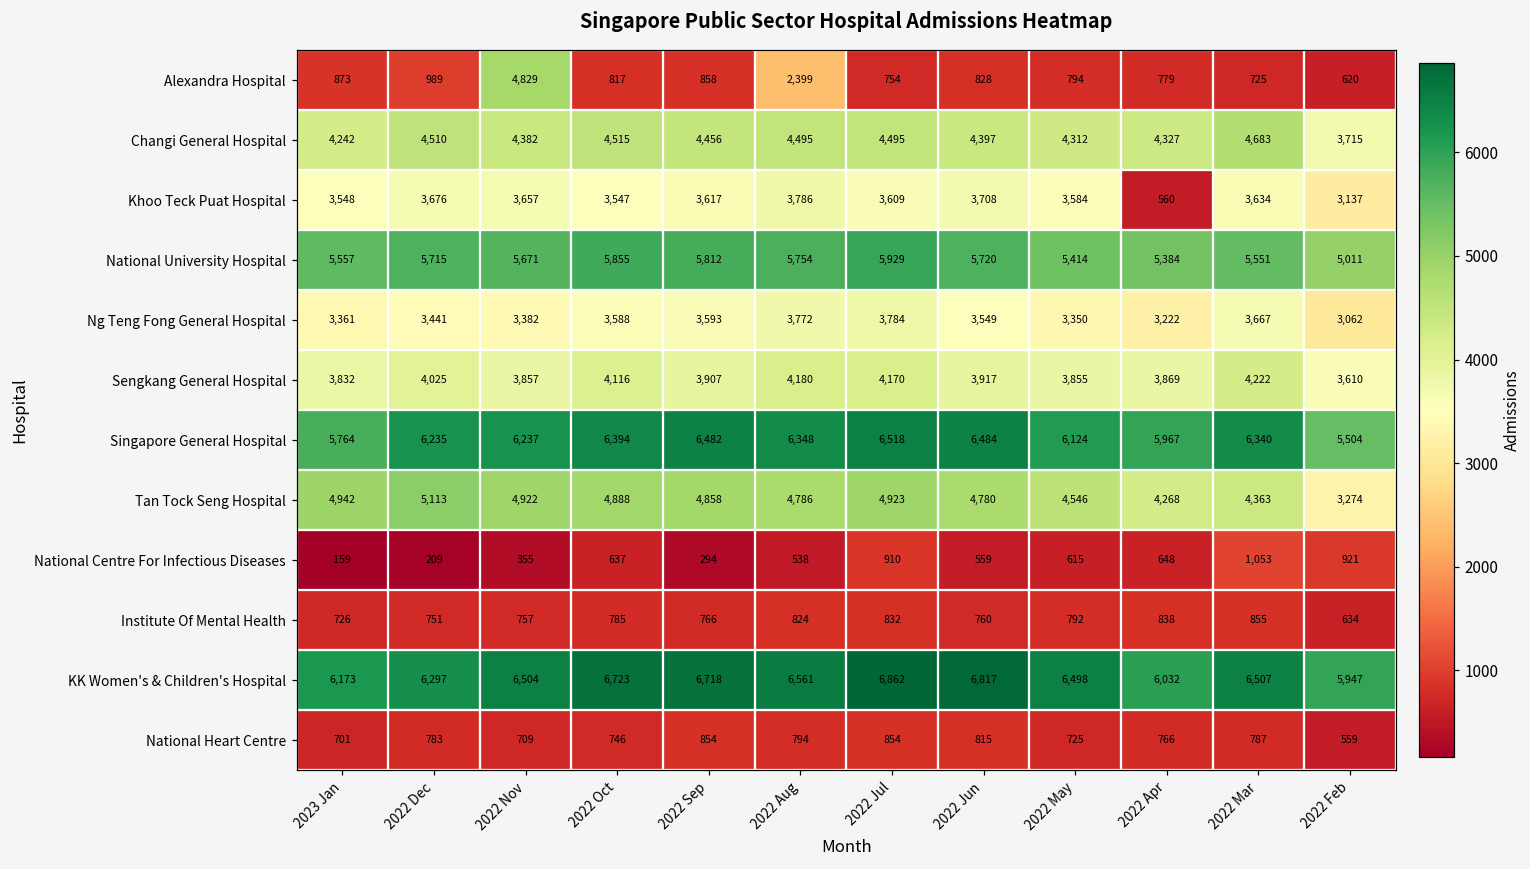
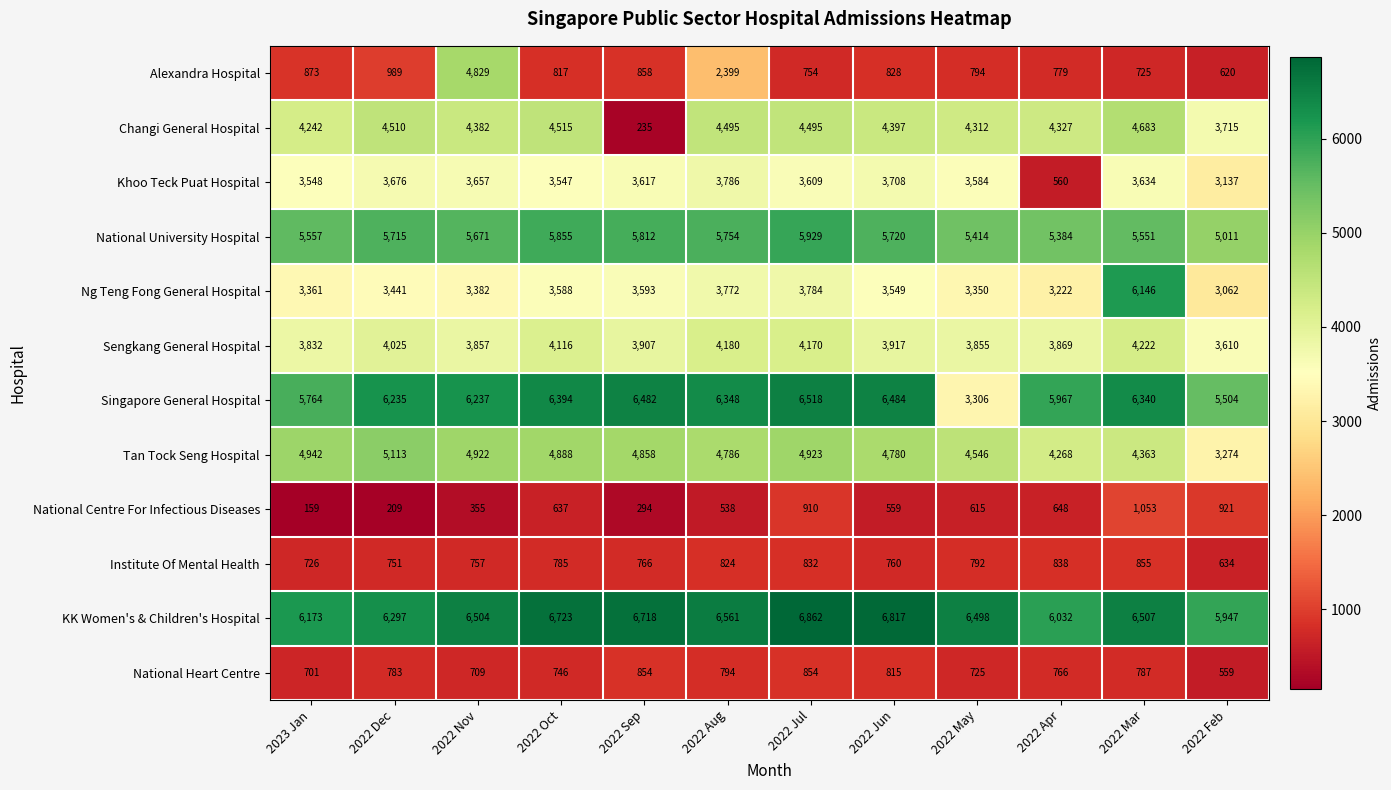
Changi General Hospital, 2022 Sep: 4,456 -> 235
Ng Teng Fong General Hospital, 2022 Mar: 3,667 -> 6,146
Singapore General Hospital, 2022 May: 6,124 -> 3,306
